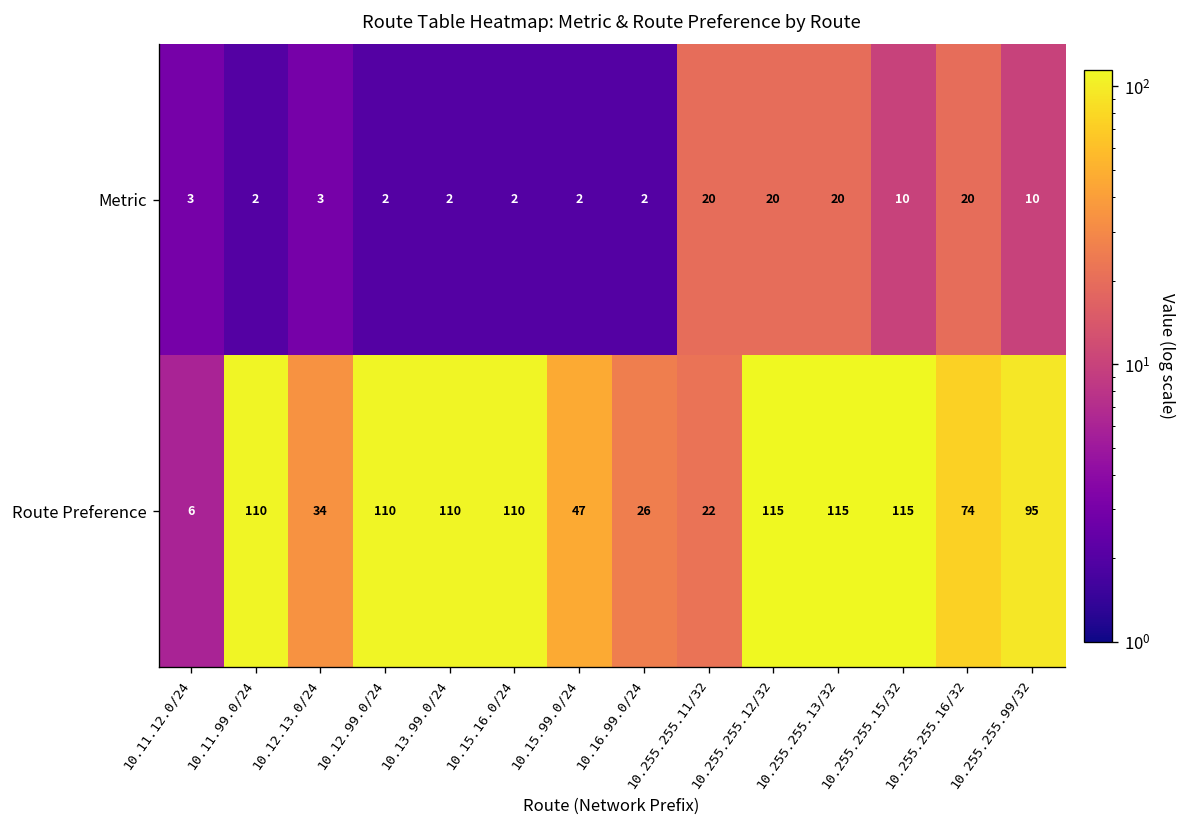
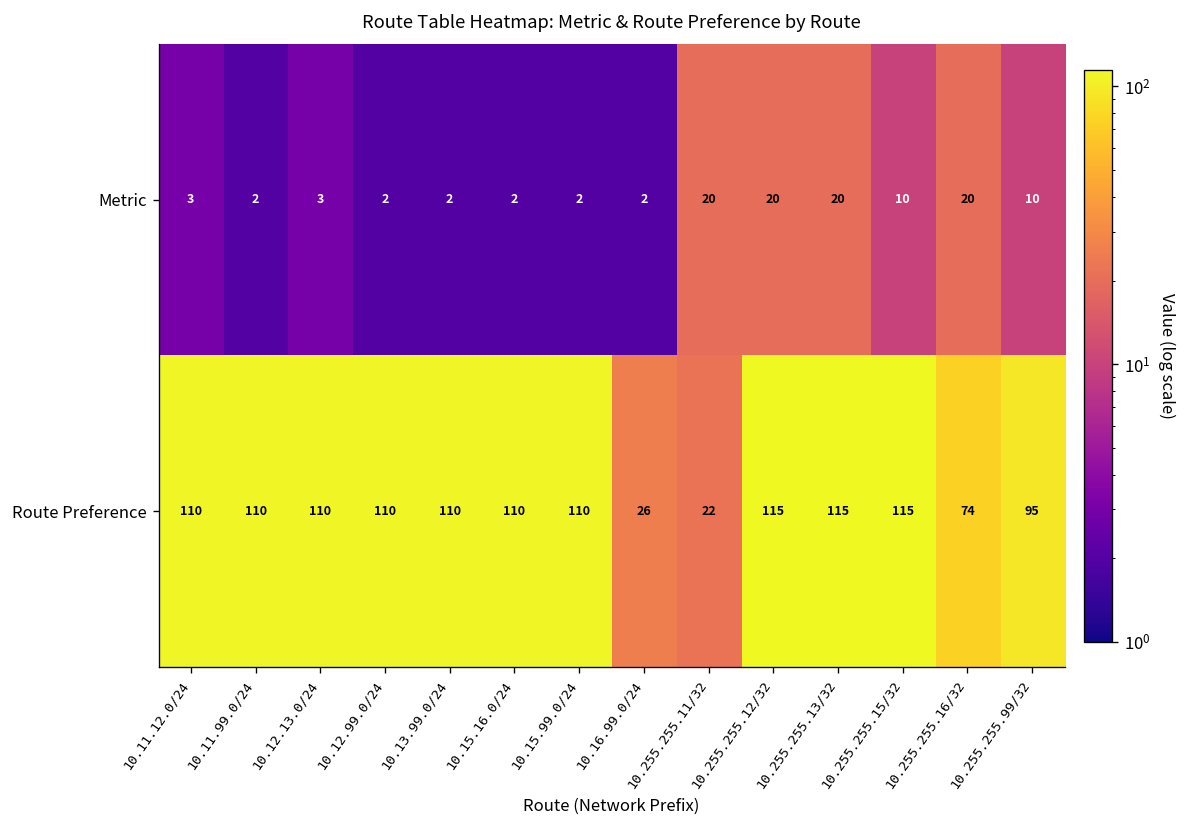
Route Preference, 10.11.12.0/24: 6 -> 110
Route Preference, 10.12.13.0/24: 34 -> 110
Route Preference, 10.15.99.0/24: 47 -> 110
